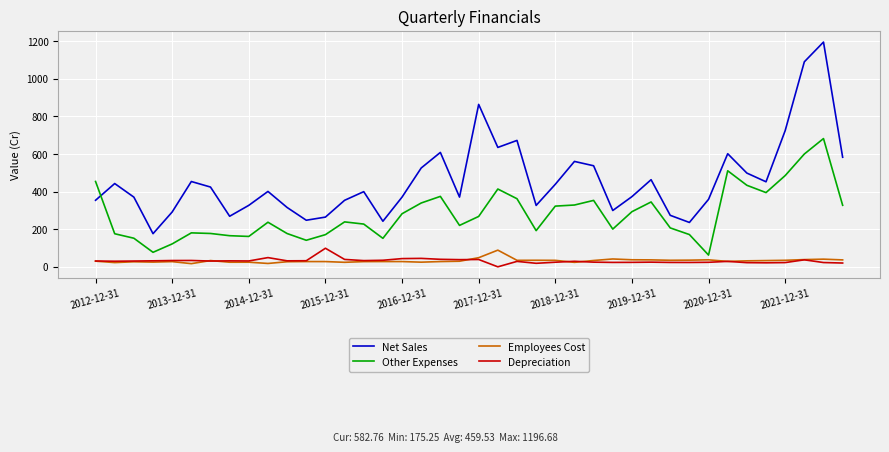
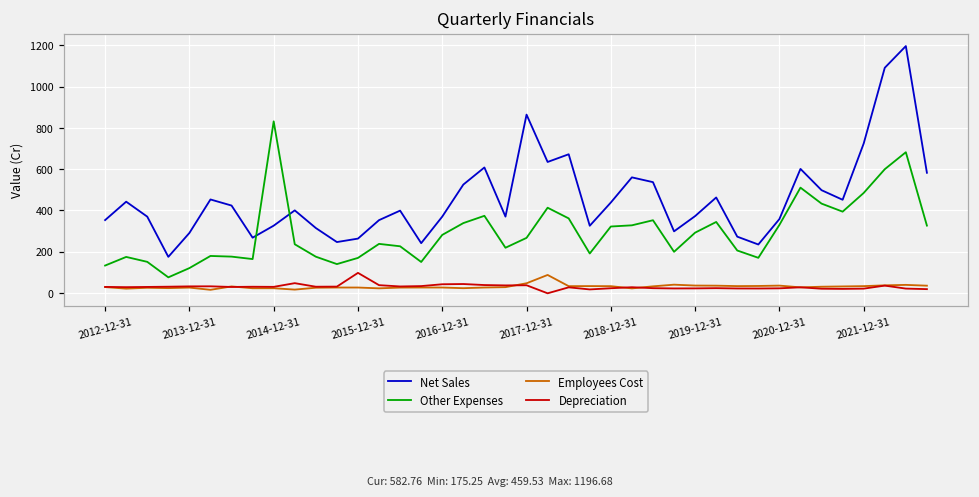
Other Expenses, 2012-12-31: 450 -> 130
Other Expenses, 2014-12-31: 160 -> 830
Other Expenses, 2020-12-31: 60 -> 330
